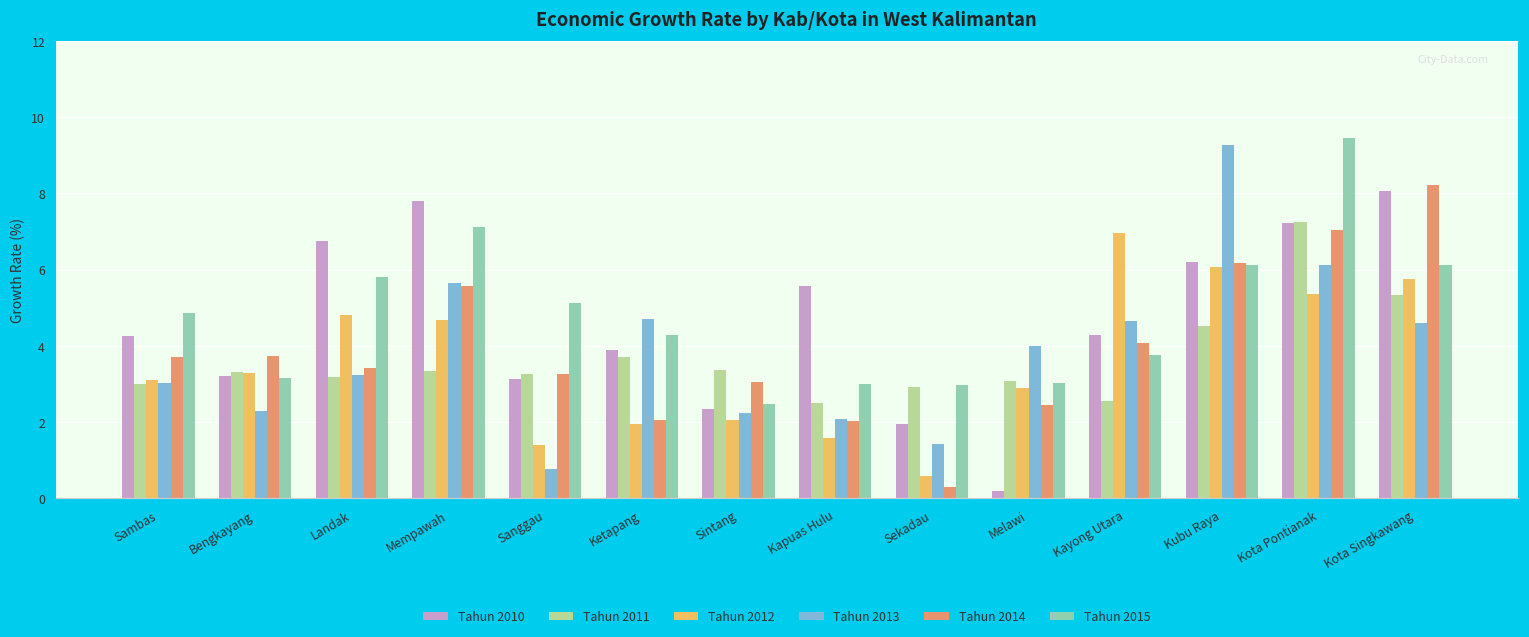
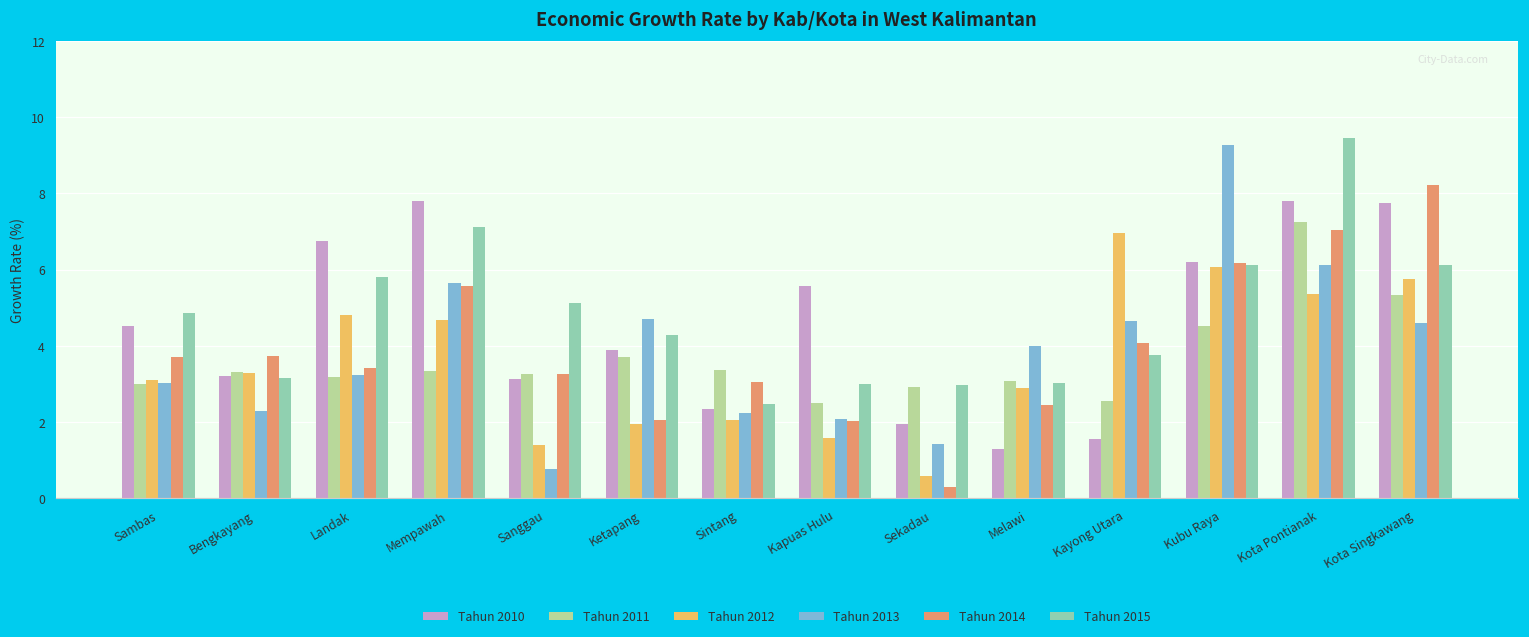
Tahun 2010, Sambas: 4.3 -> 4.5
Tahun 2010, Melawi: 0.2 -> 1.3
Tahun 2010, Kayong Utara: 4.3 -> 1.6
Tahun 2010, Kota Pontianak: 7.2 -> 7.8
Tahun 2010, Kota Singkawang: 8.1 -> 7.8
